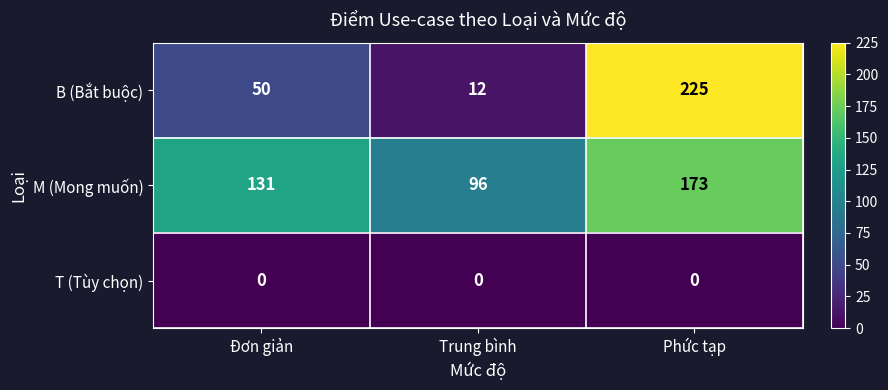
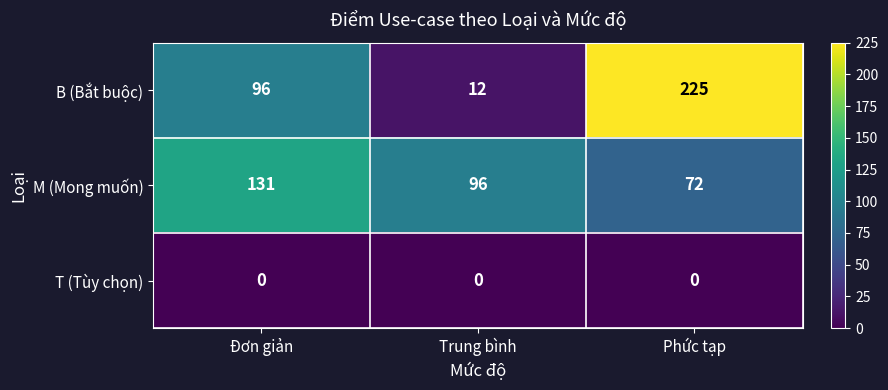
B (Bắt buộc), Đơn giản: 50 -> 96
M (Mong muốn), Phức tạp: 173 -> 72
